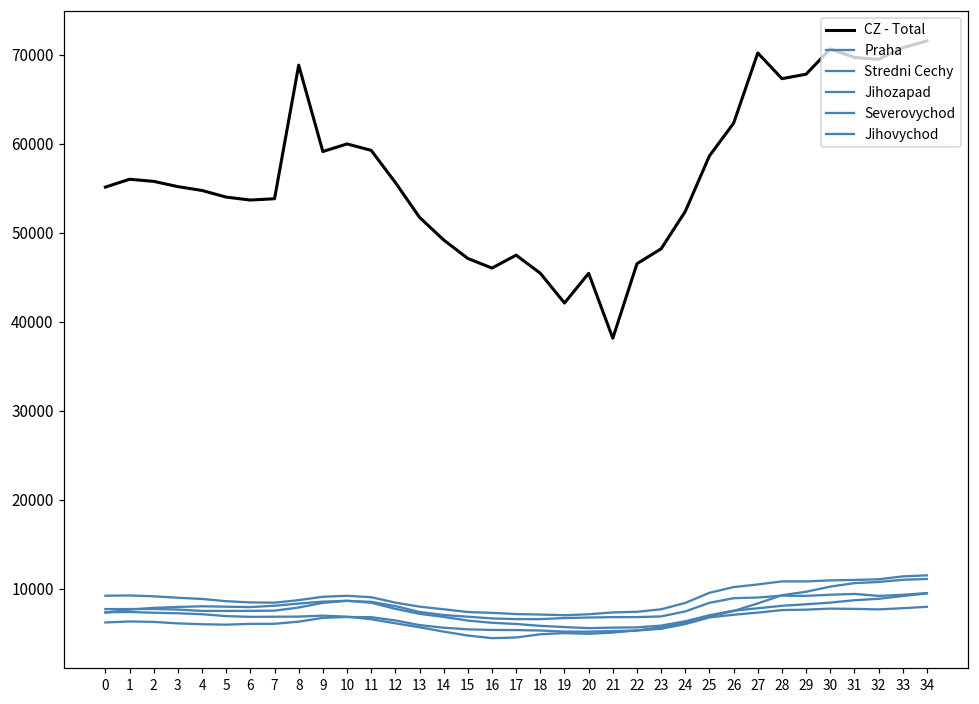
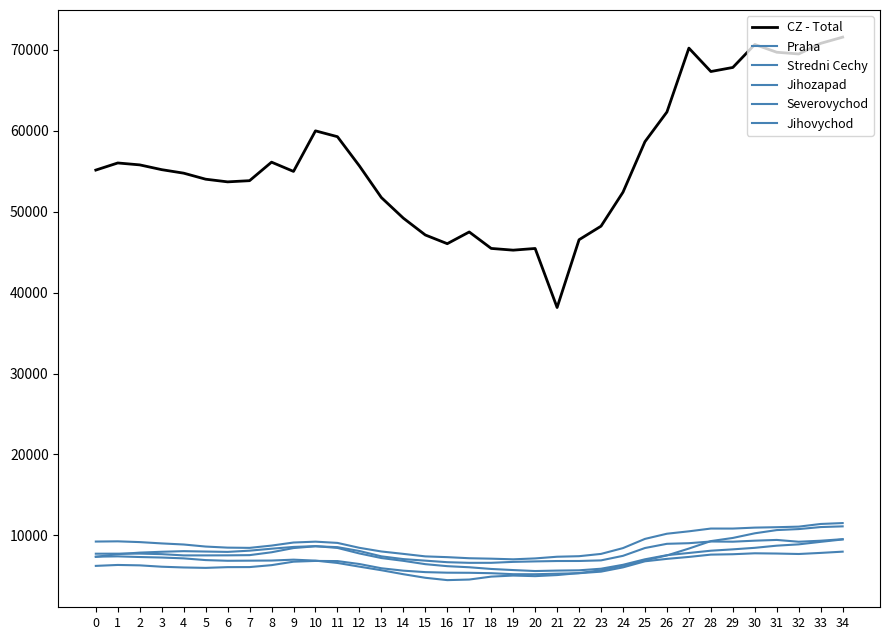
CZ - Total, 8: 69000 -> 56000
CZ - Total, 9: 59000 -> 55000
CZ - Total, 19: 42000 -> 45000
